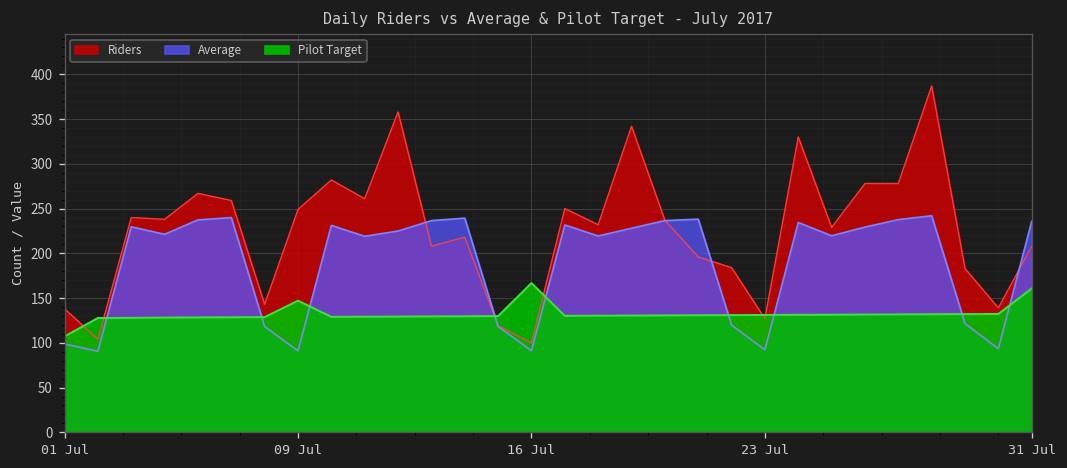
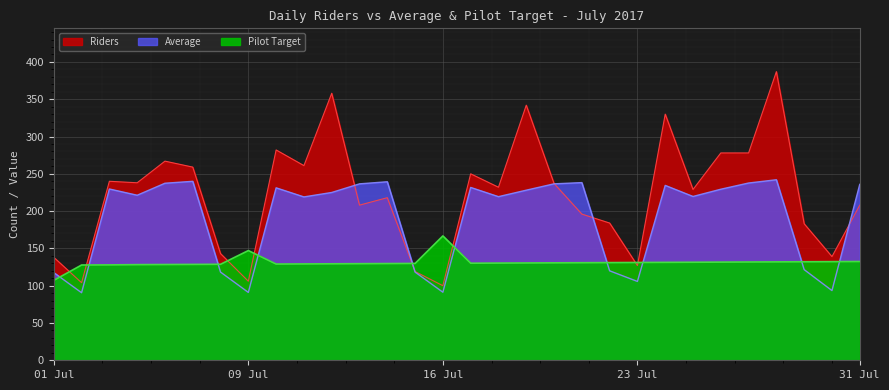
Average, 01 Jul: 100 -> 120
Riders, 09 Jul: 250 -> 110
Average, 23 Jul: 90 -> 110
Pilot Target, 31 Jul: 160 -> 130
